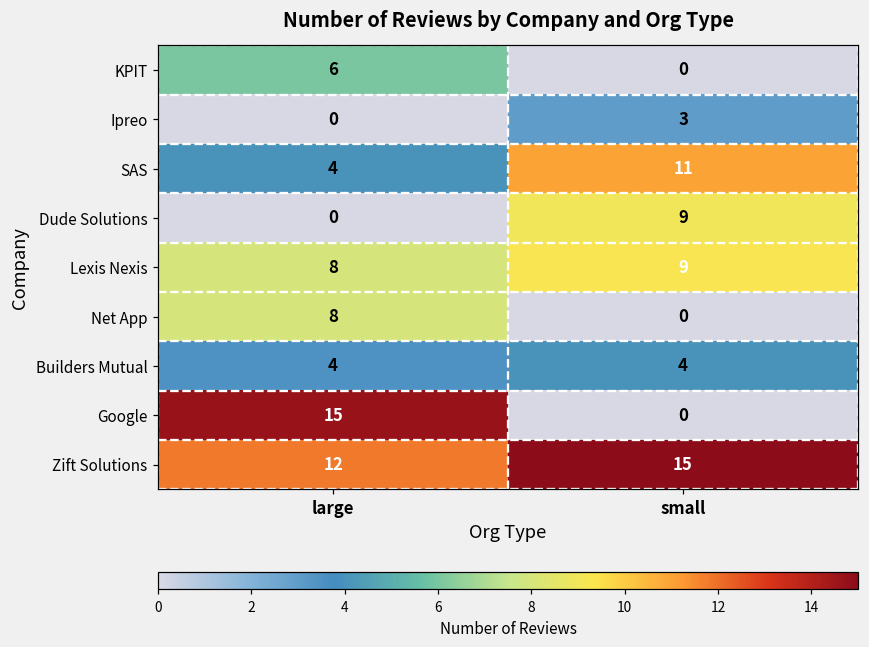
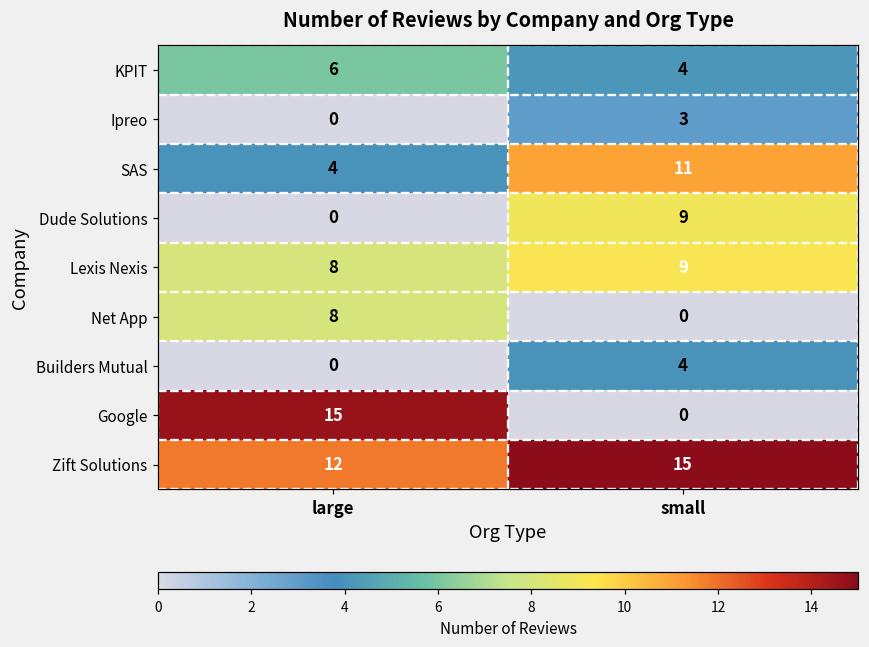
KPIT, small: 0 -> 4
Builders Mutual, large: 4 -> 0
